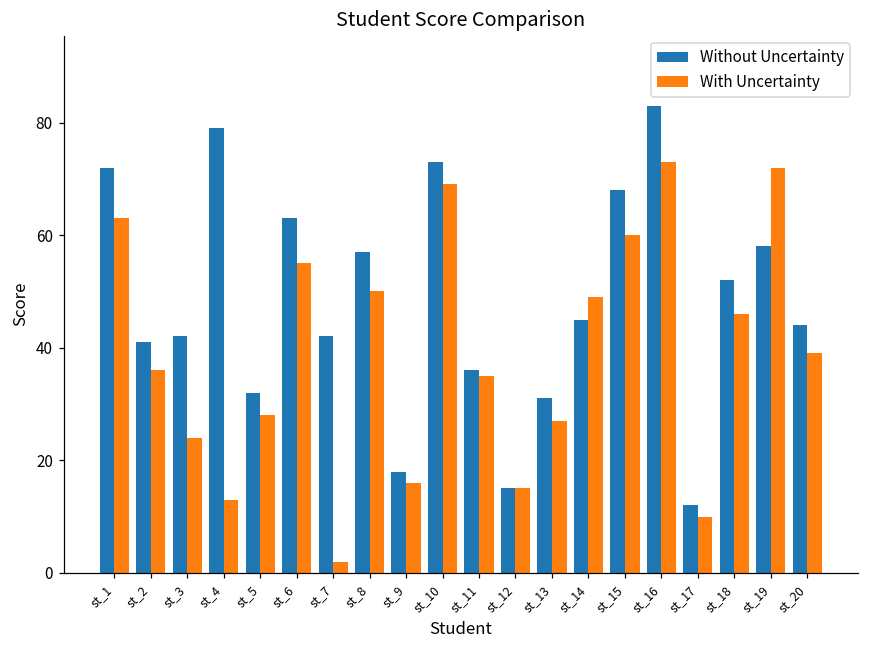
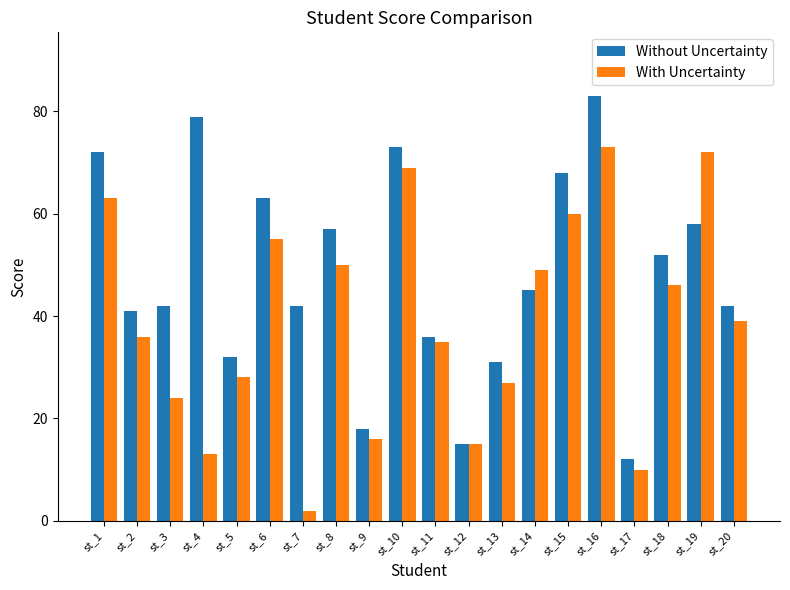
Without Uncertainty, st_20: 44 -> 42
